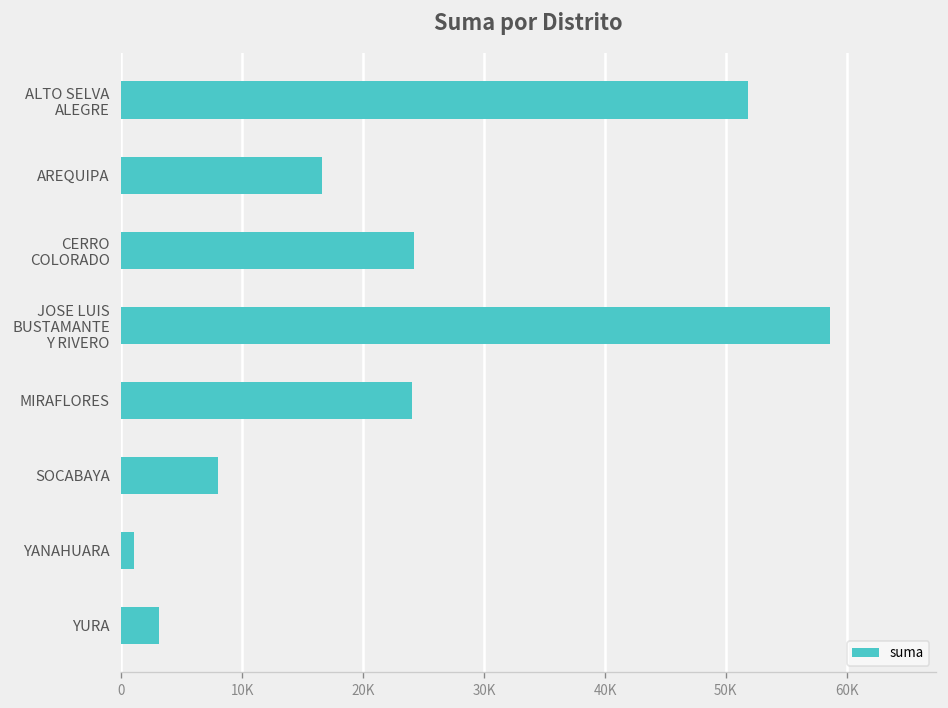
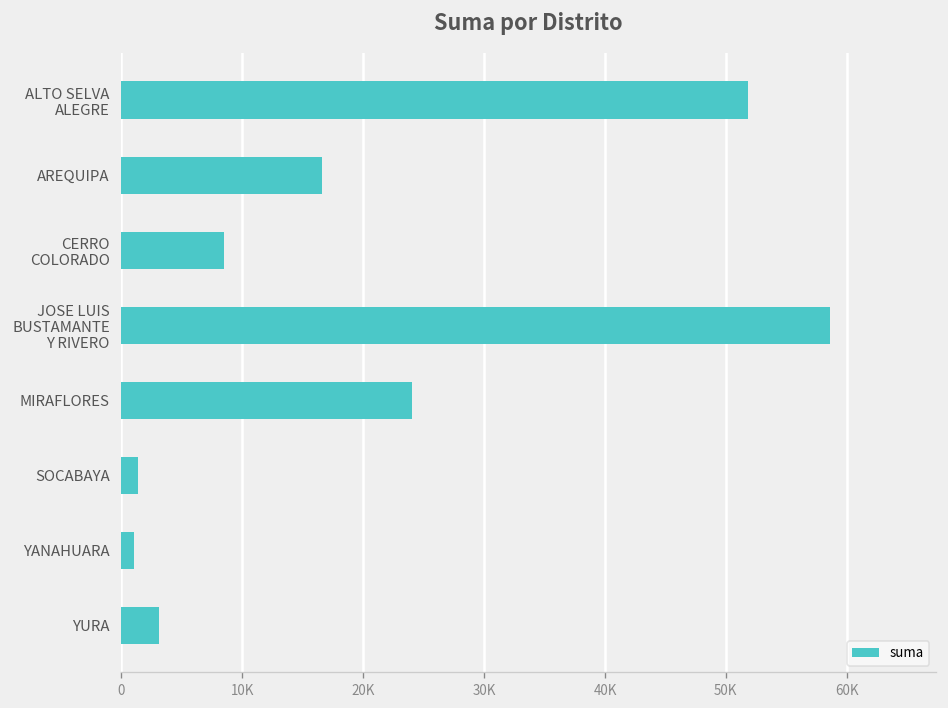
CERRO COLORADO: 24200 -> 8500
SOCABAYA: 8000 -> 1400
